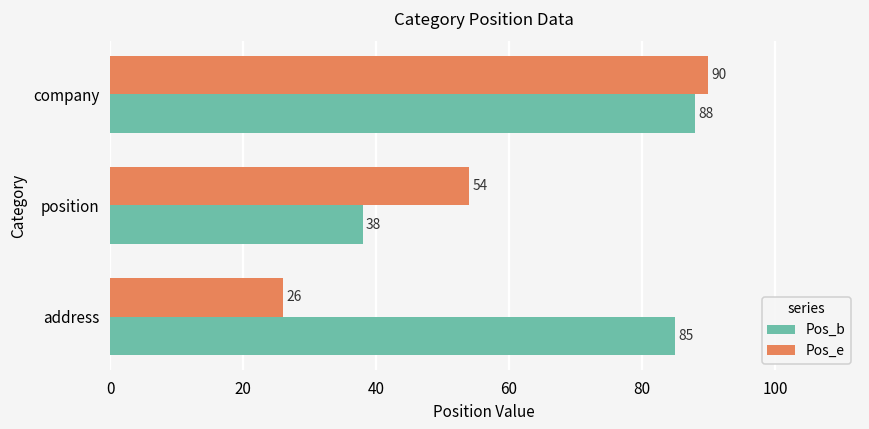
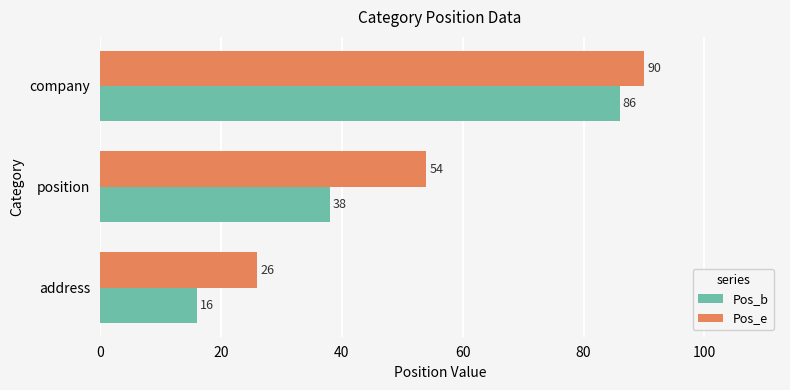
Pos_b, company: 88 -> 86
Pos_b, address: 85 -> 16
